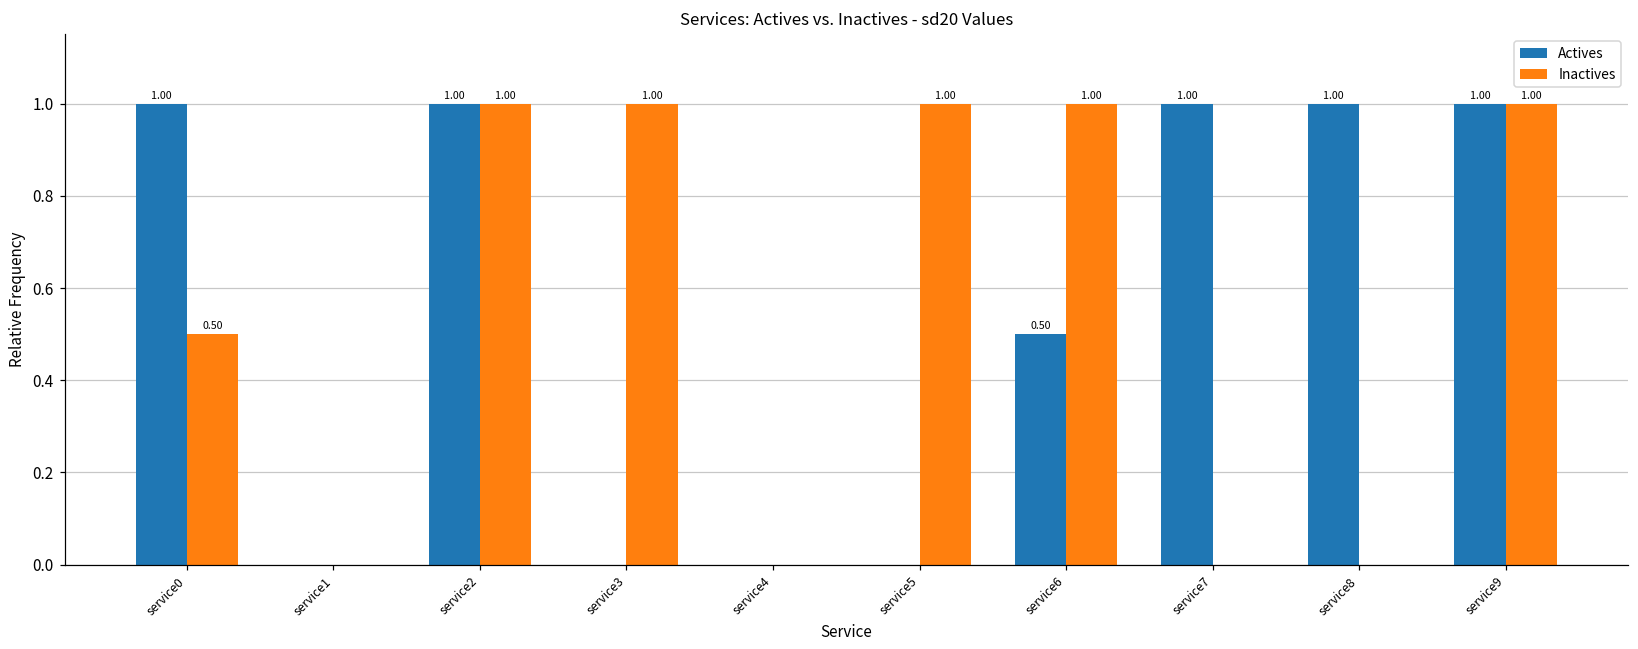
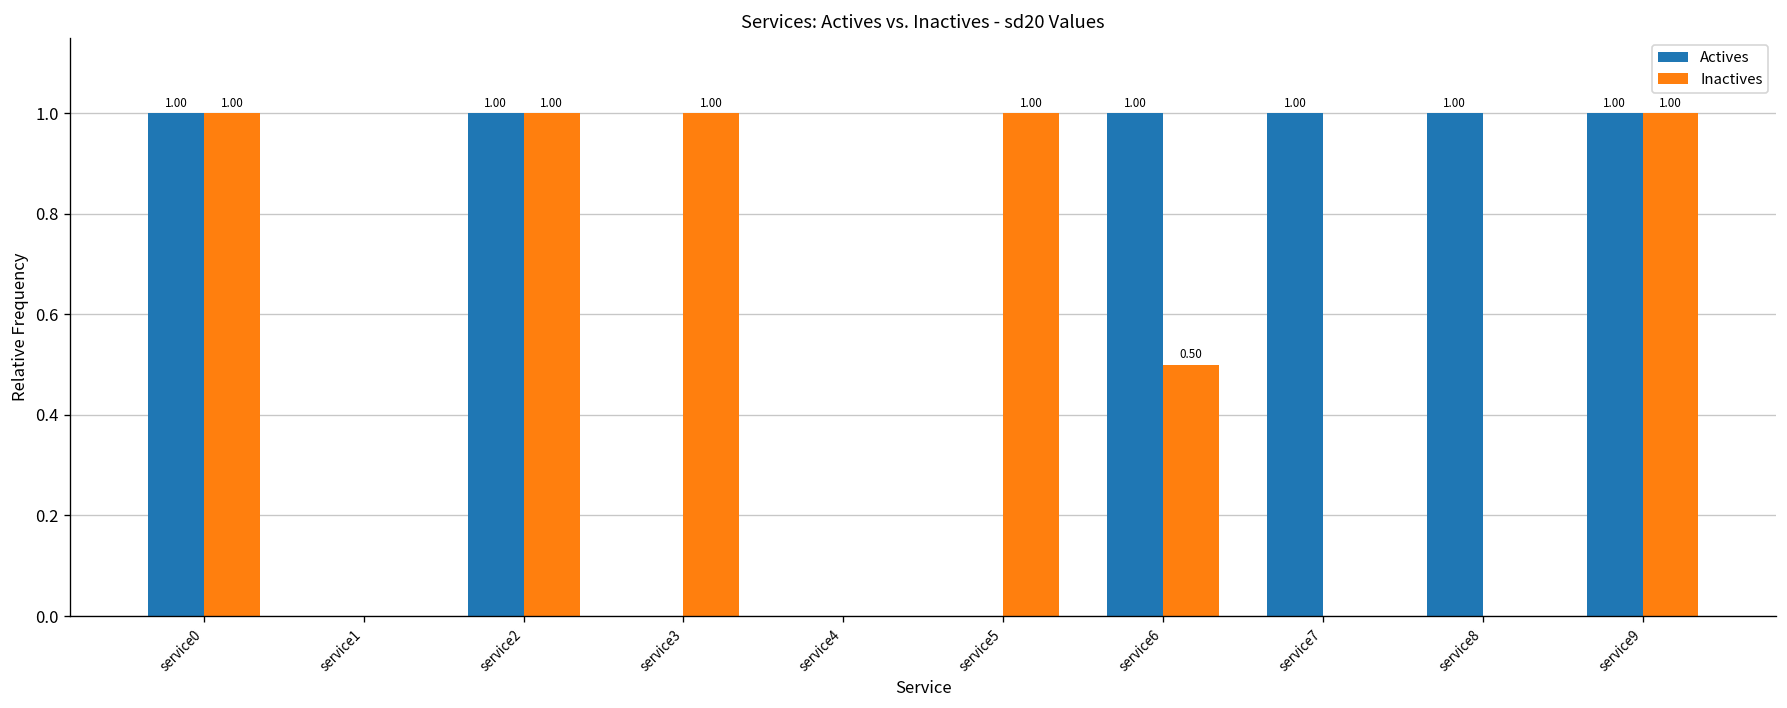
Inactives, service0: 0.50 -> 1.00
Actives, service6: 0.50 -> 1.00
Inactives, service6: 1.00 -> 0.50
